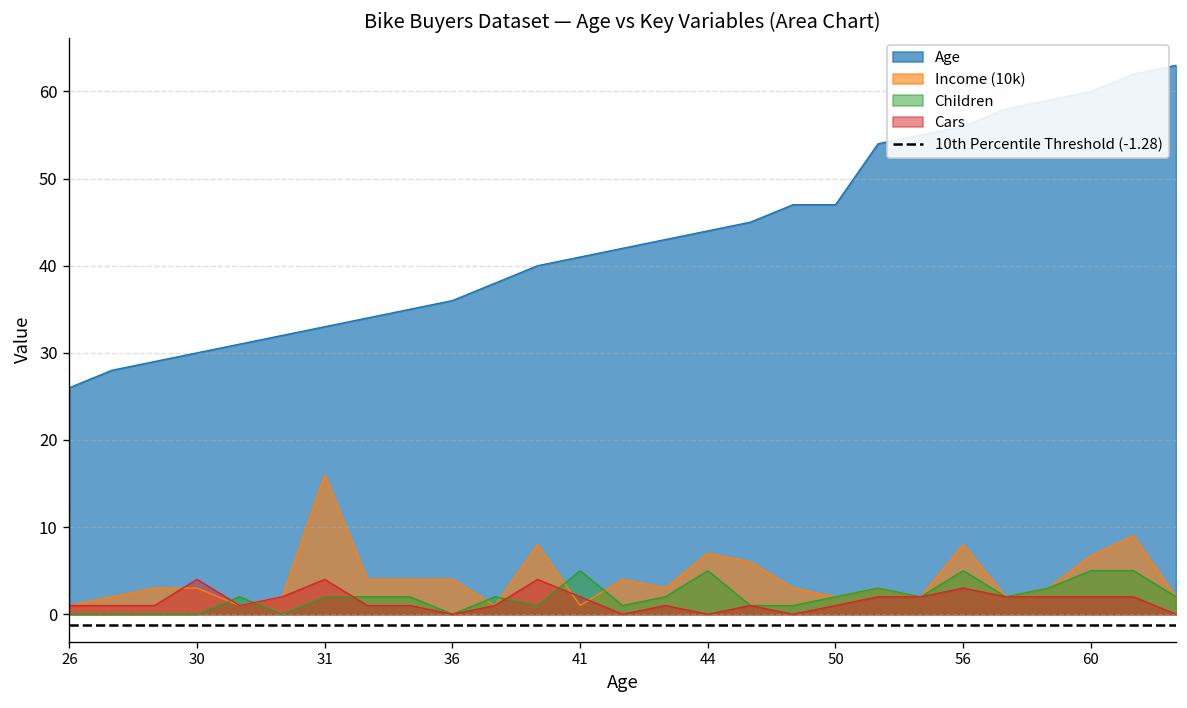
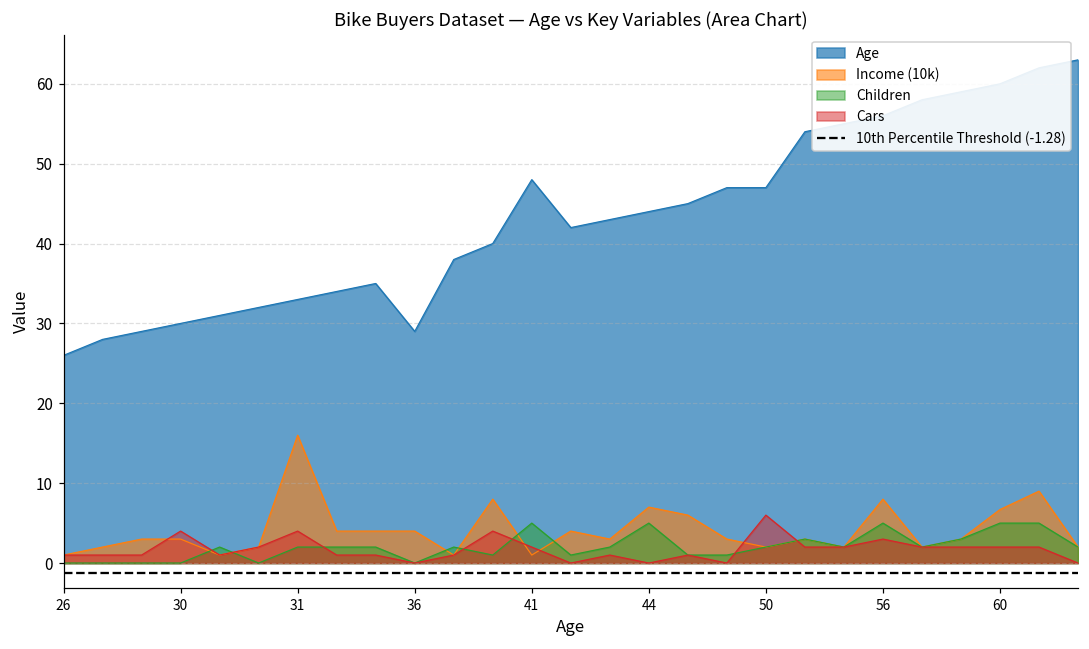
Age, 36: 36 -> 29
Age, 41: 41 -> 48
Cars, 50: 1 -> 6
